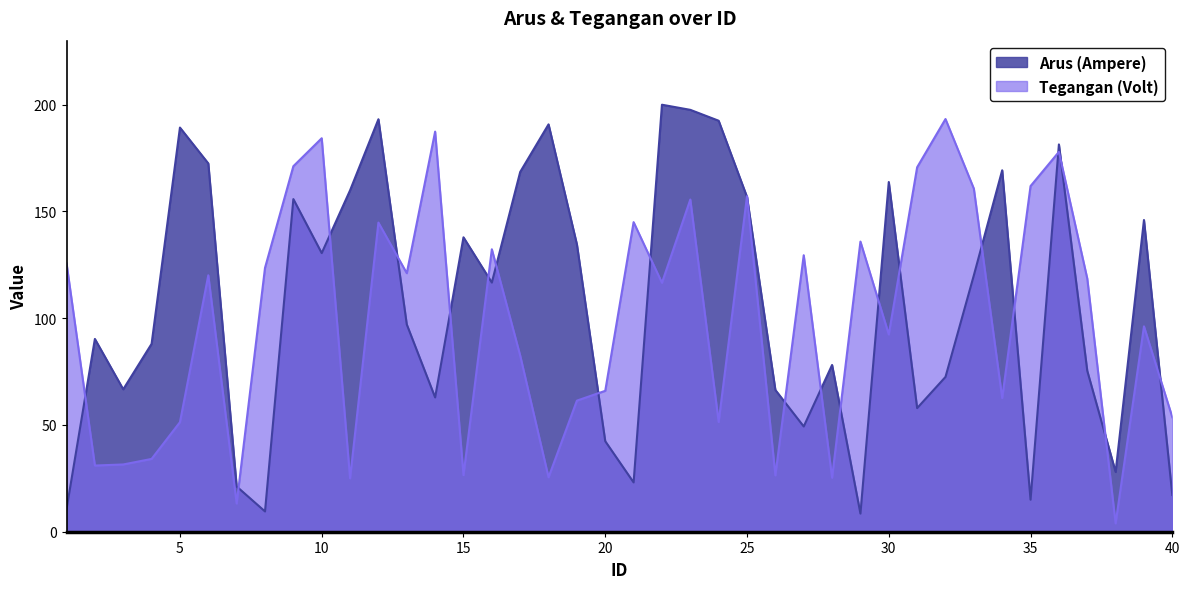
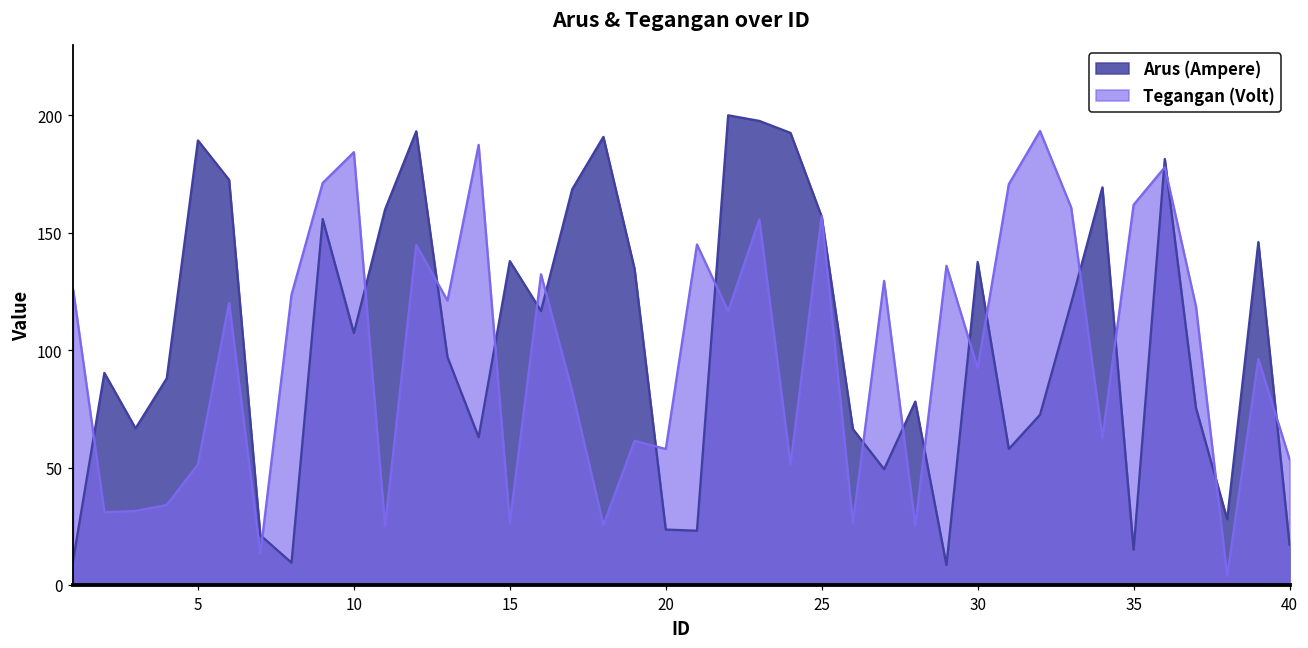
Arus (Ampere), 10: 131 -> 107
Arus (Ampere), 20: 42 -> 24
Tegangan (Volt), 20: 66 -> 58
Arus (Ampere), 30: 164 -> 138
